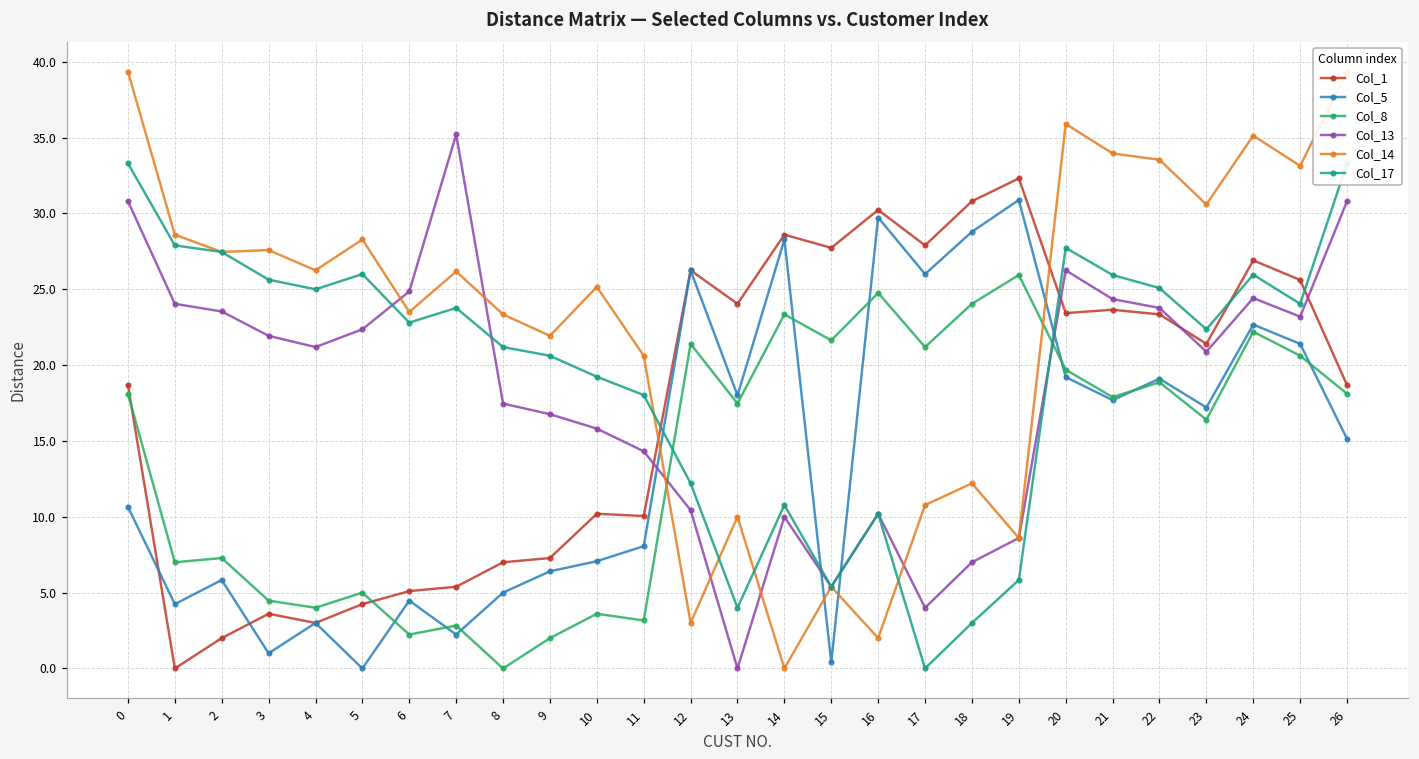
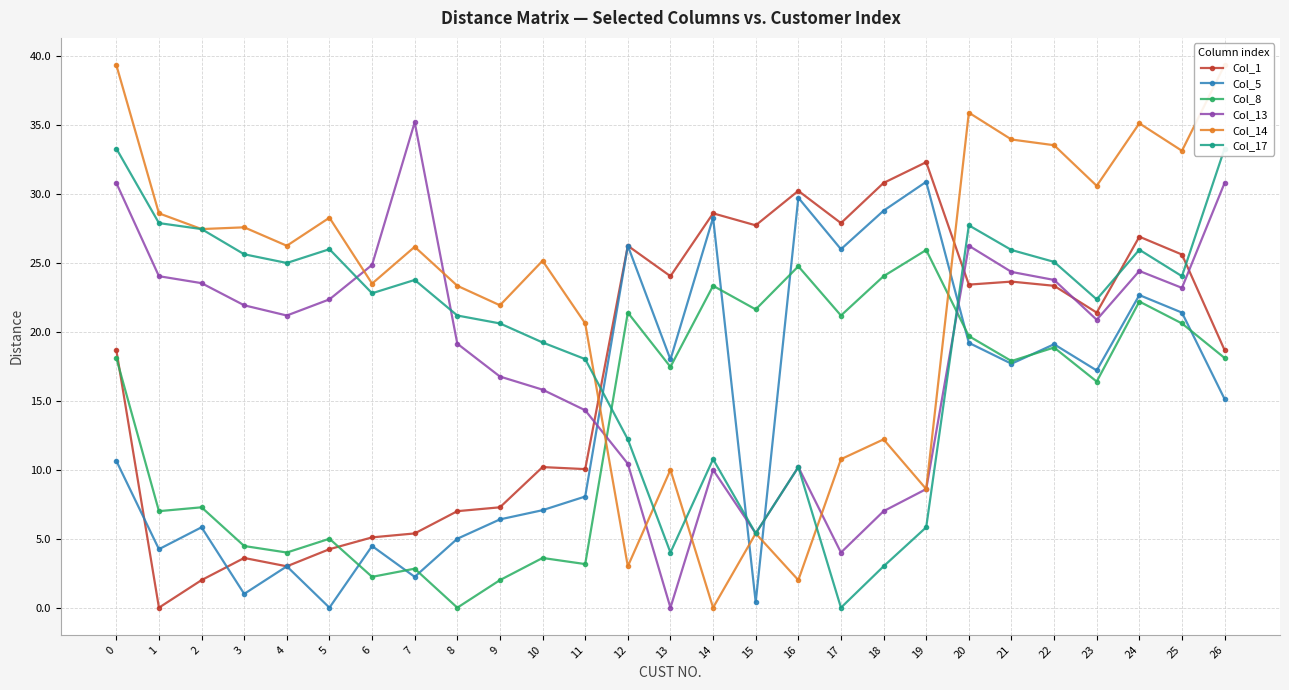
Col_13, 8: 17.5 -> 19.1
